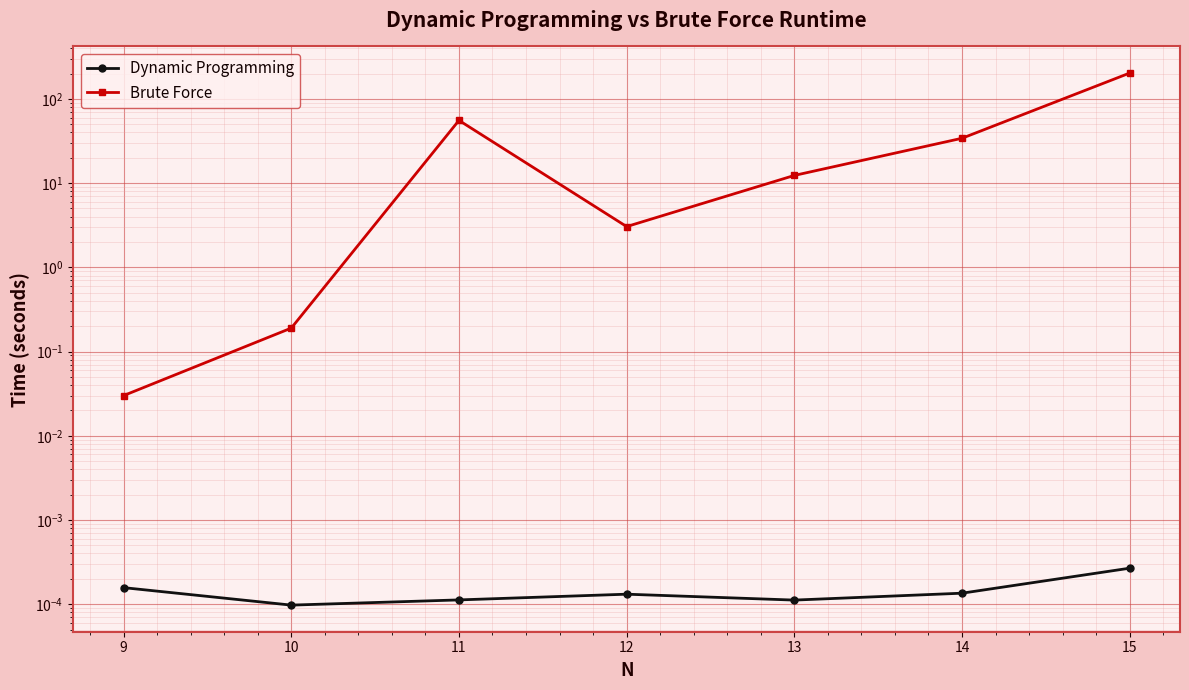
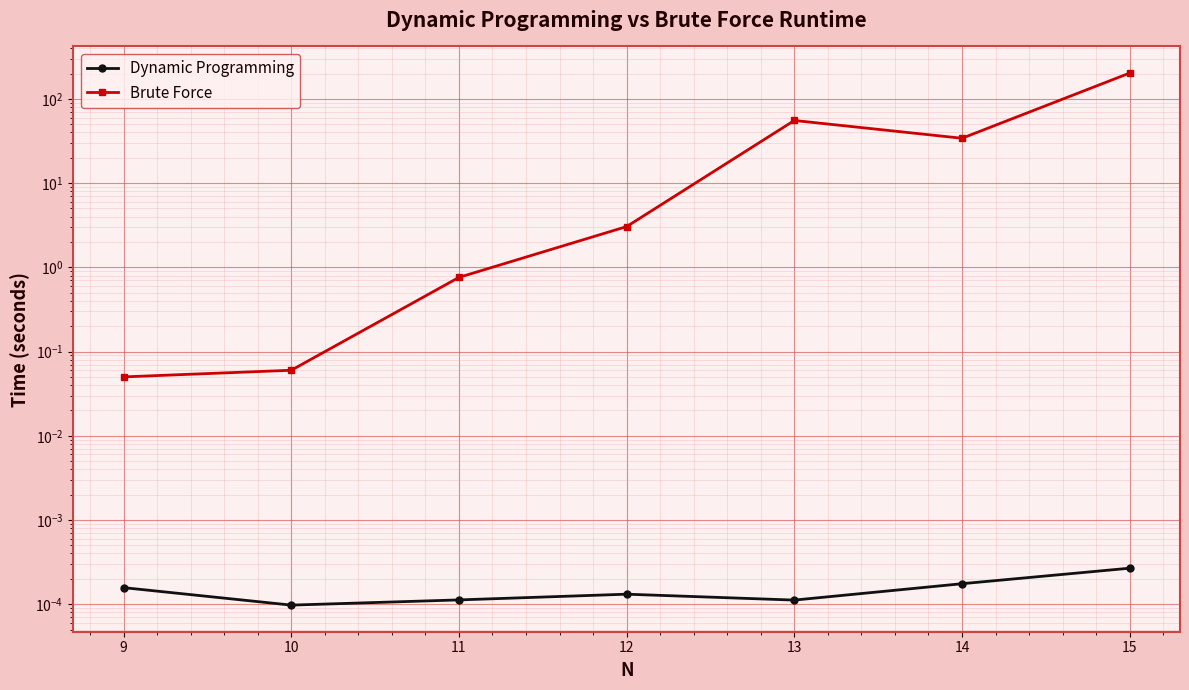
Brute Force, 9: 0.03 -> 0.05
Brute Force, 10: 0.19 -> 0.06
Brute Force, 11: 60 -> 0.8
Brute Force, 13: 12 -> 60
Dynamic Programming, 14: 0.00014 -> 0.00017
